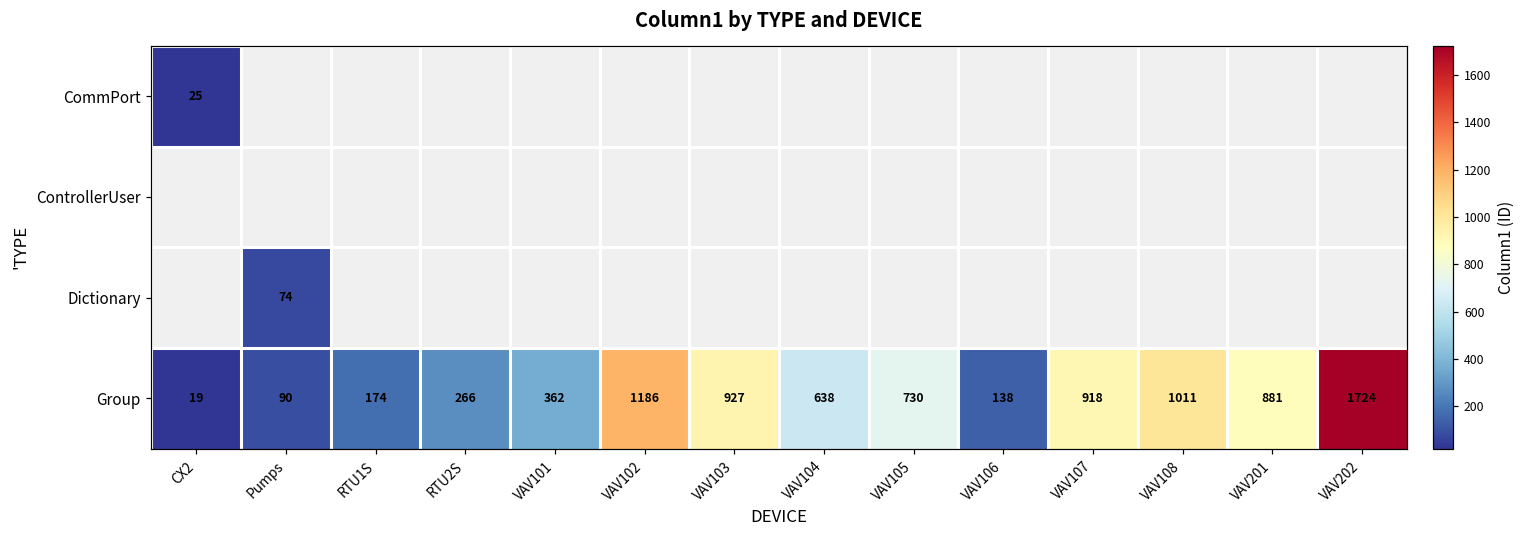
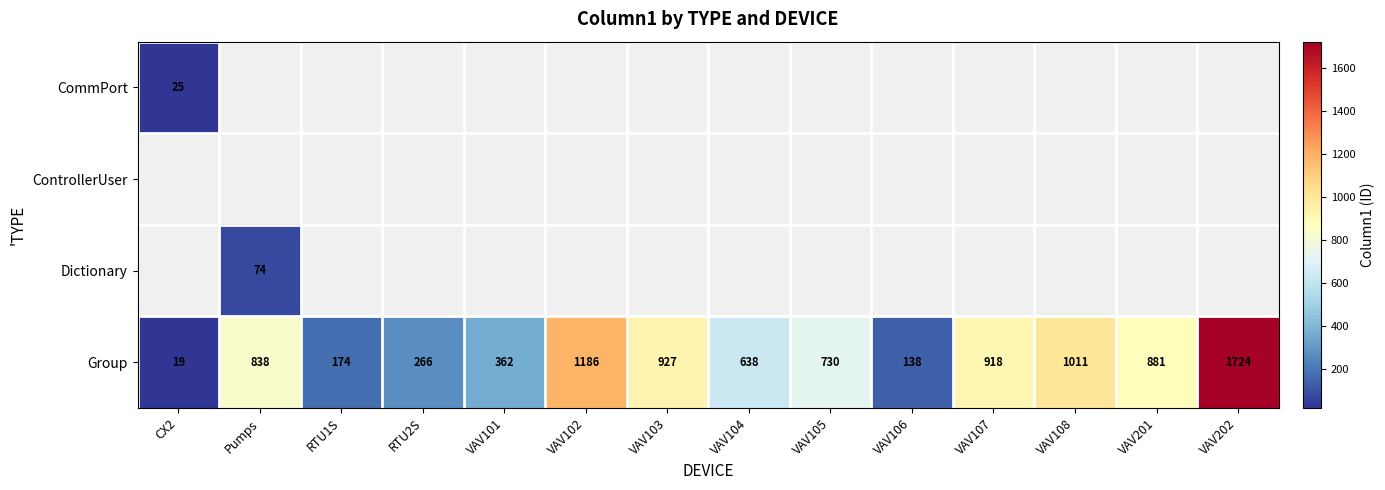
Group, Pumps: 90 -> 838
